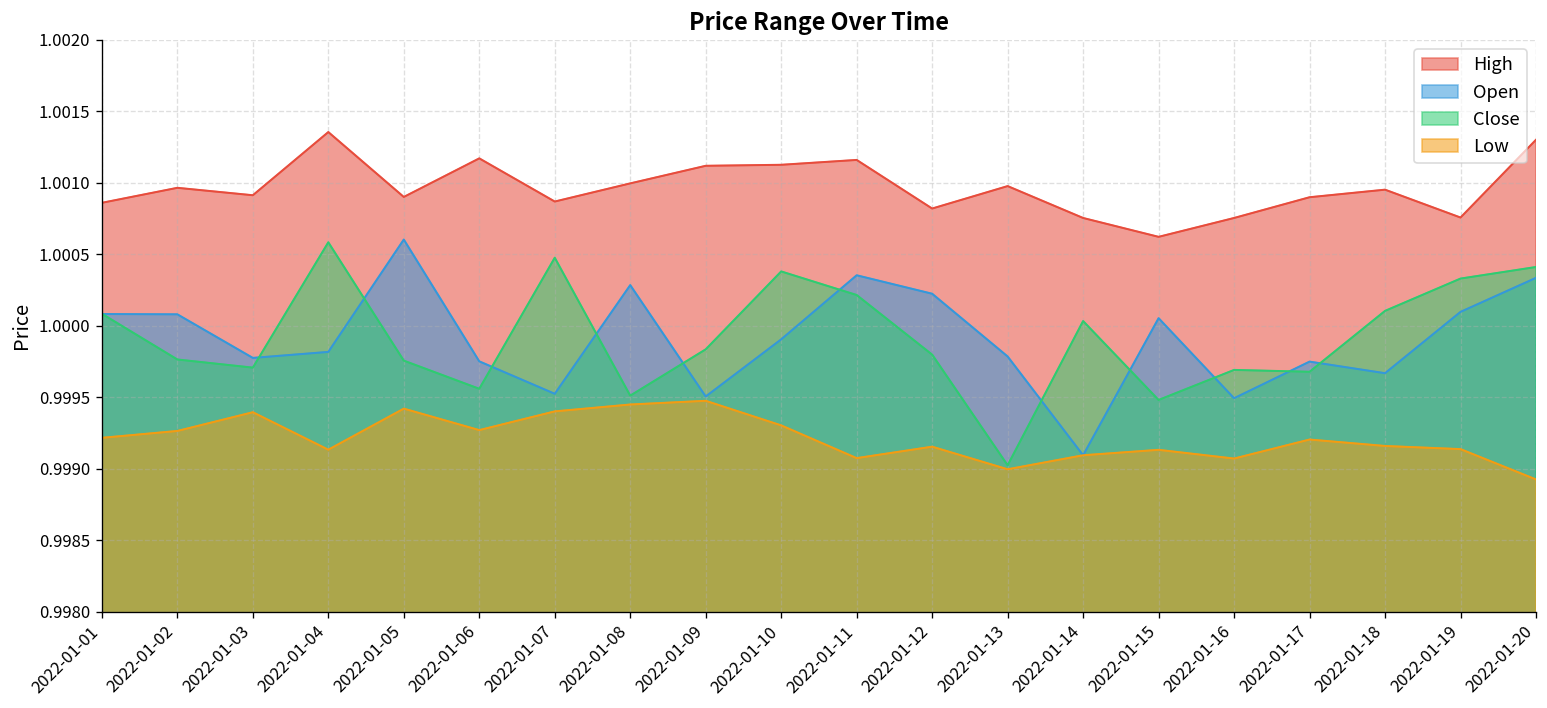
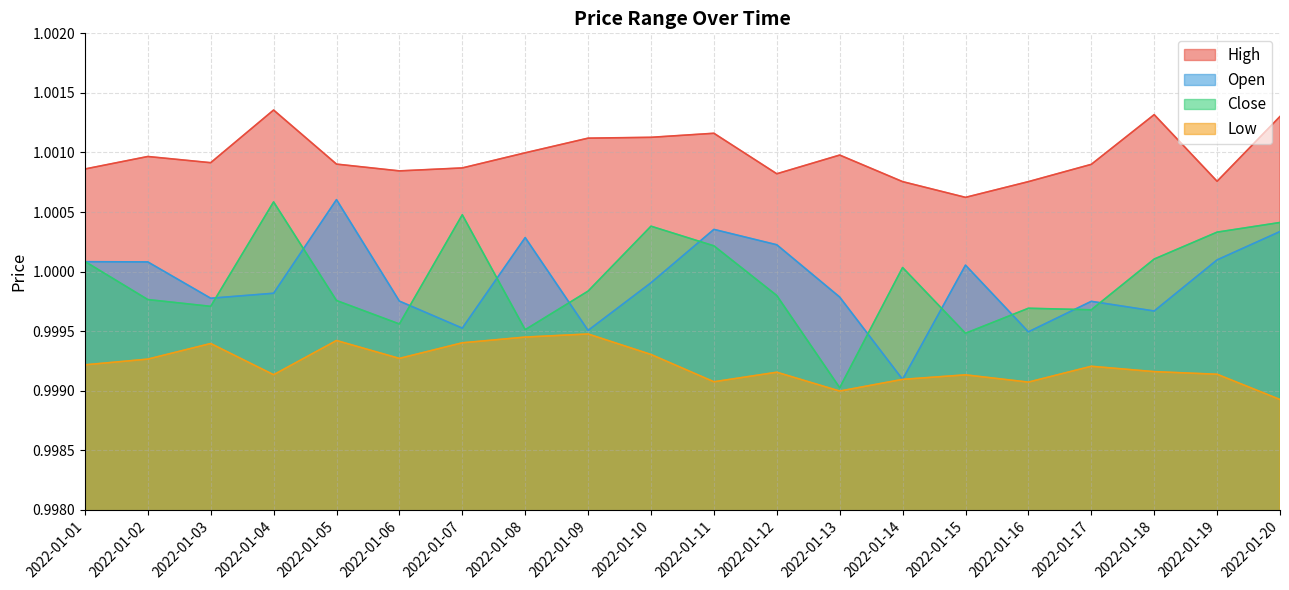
High, 2022-01-06: 1.00117 -> 1.00085
High, 2022-01-18: 1.00095 -> 1.00132
